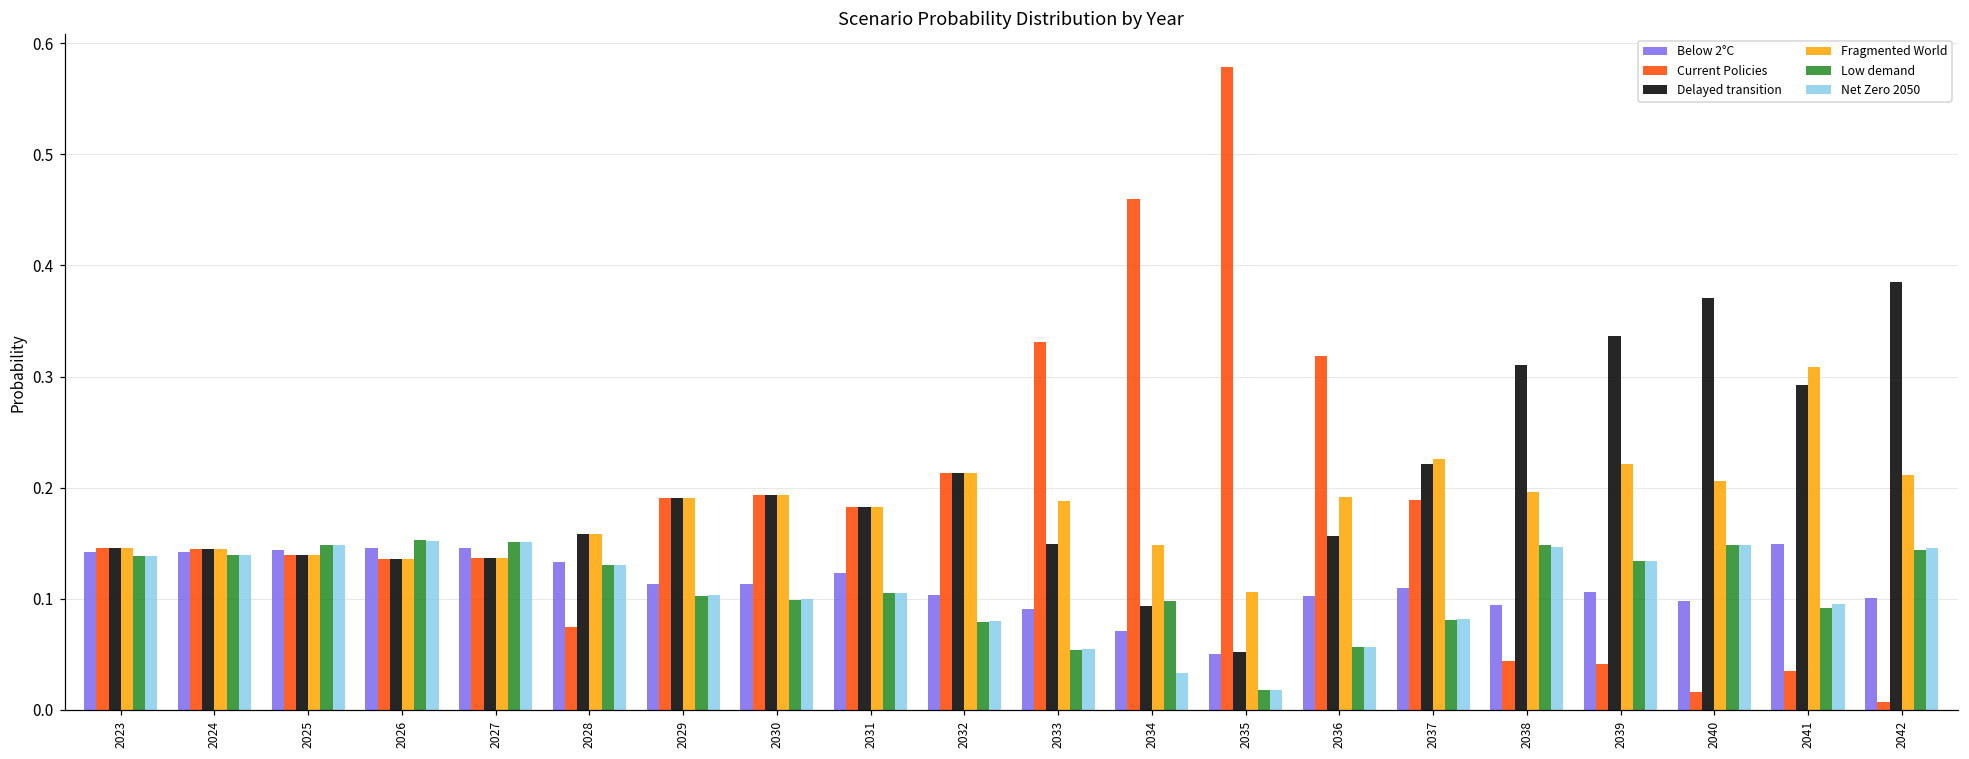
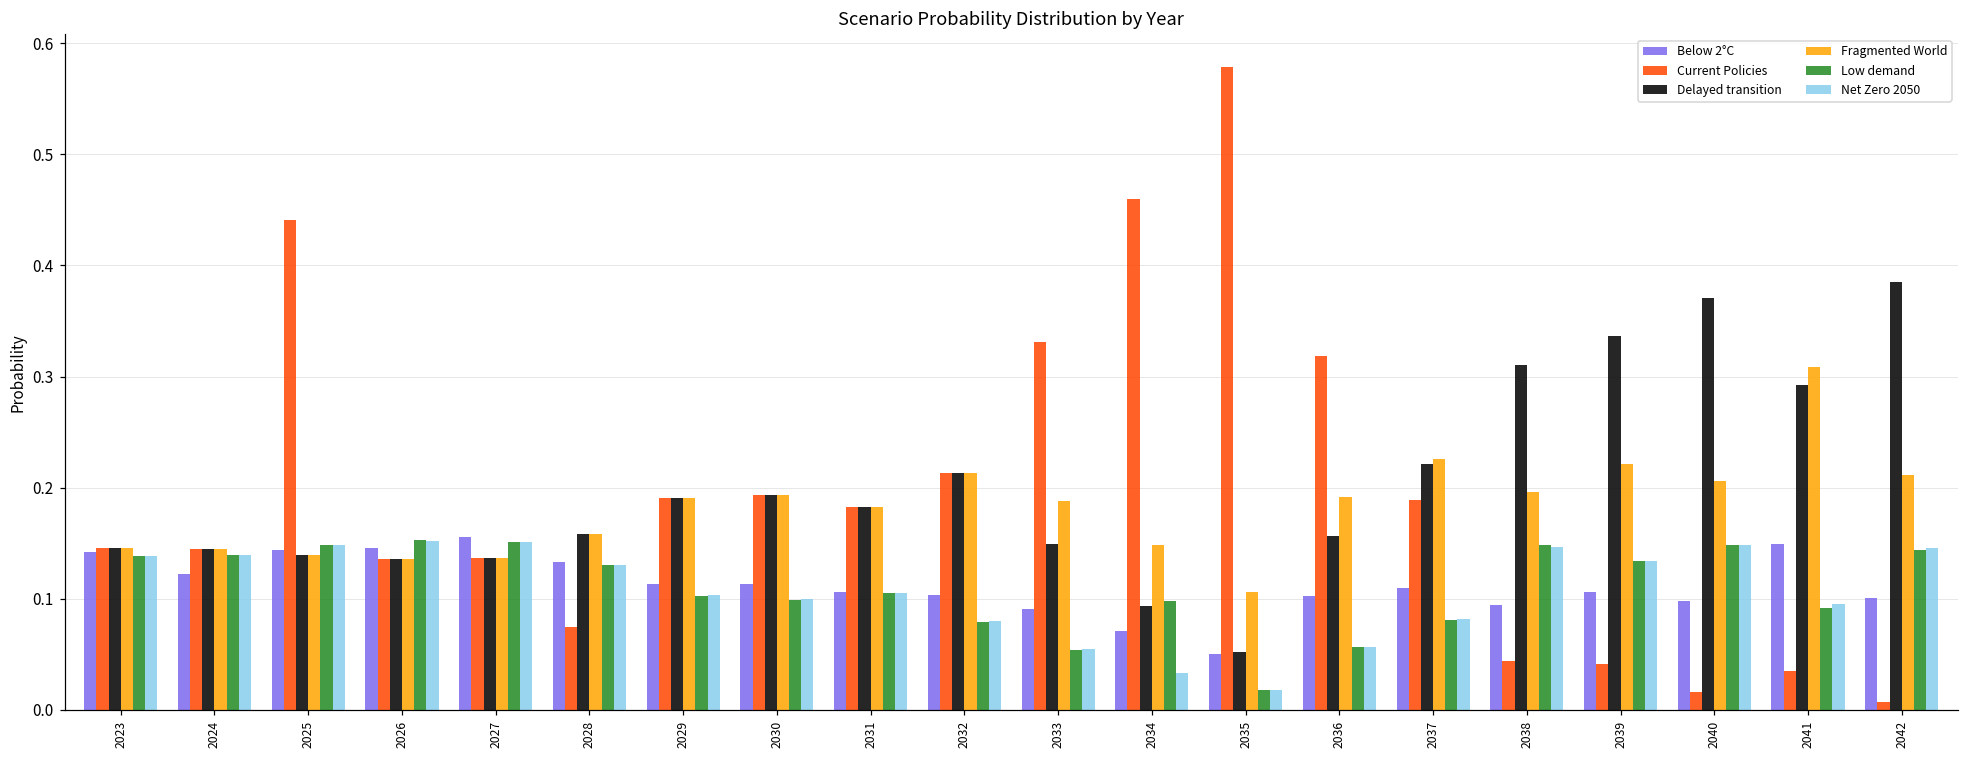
Below 2°C, 2024: 0.143 -> 0.123
Current Policies, 2025: 0.139 -> 0.441
Below 2°C, 2027: 0.145 -> 0.156
Below 2°C, 2031: 0.123 -> 0.107
